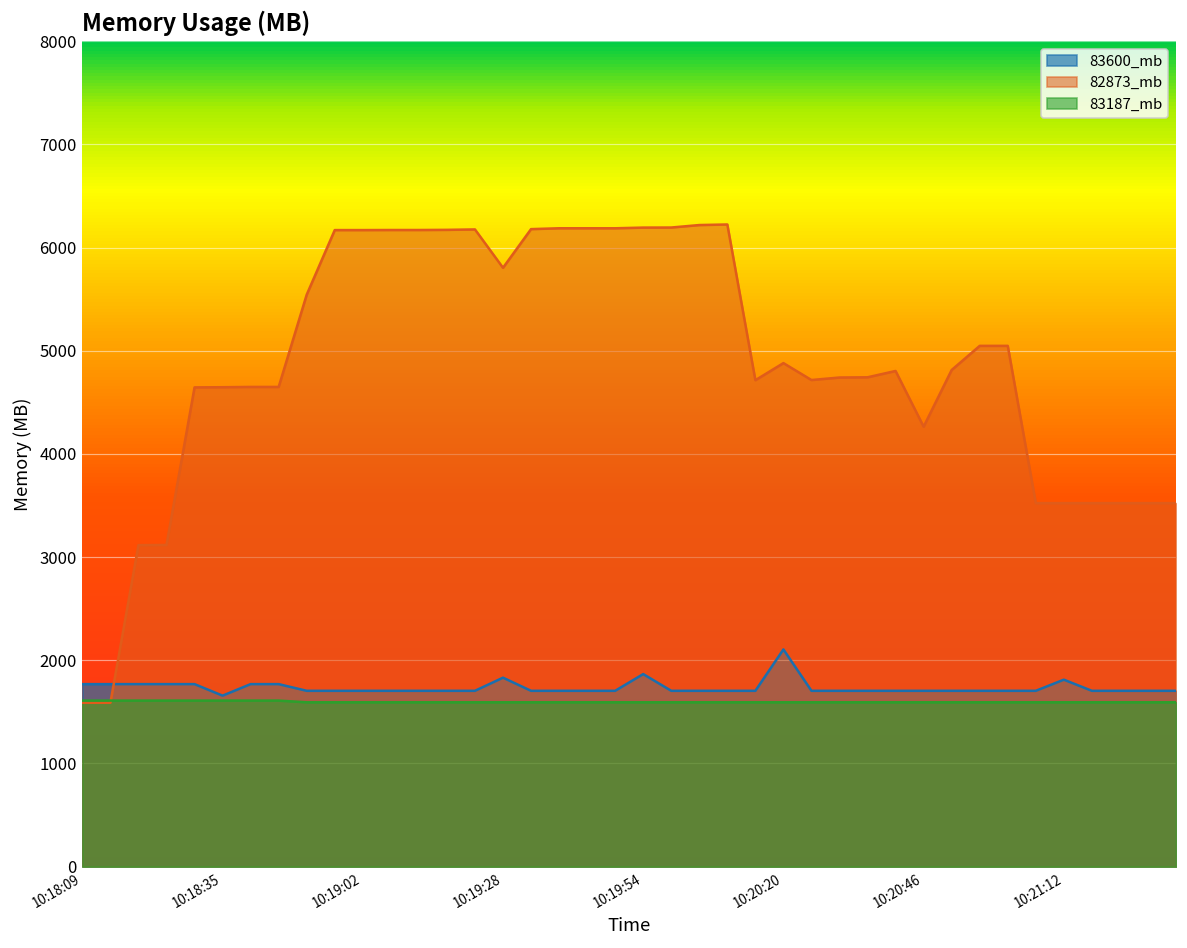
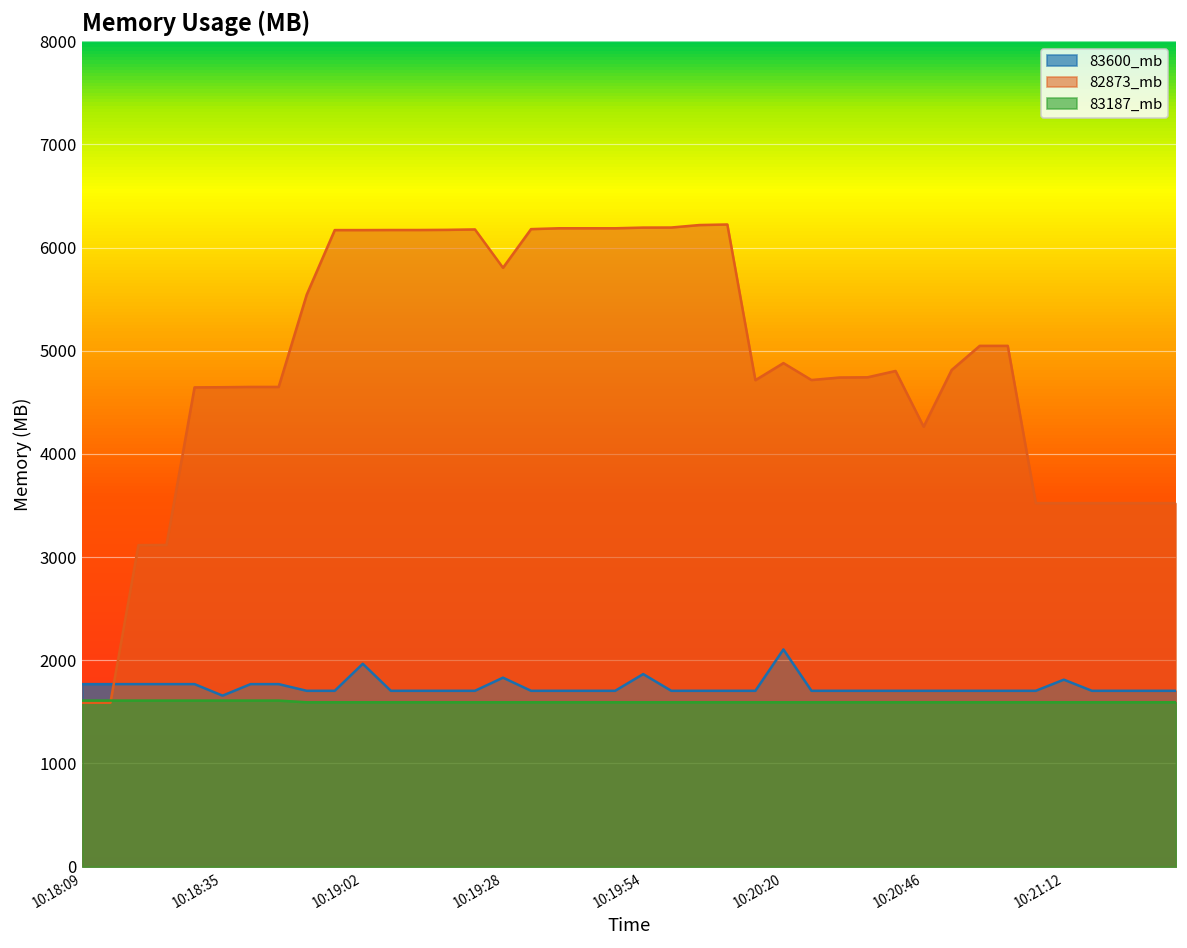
83600_mb, 10:19:02: 1700 -> 2000
